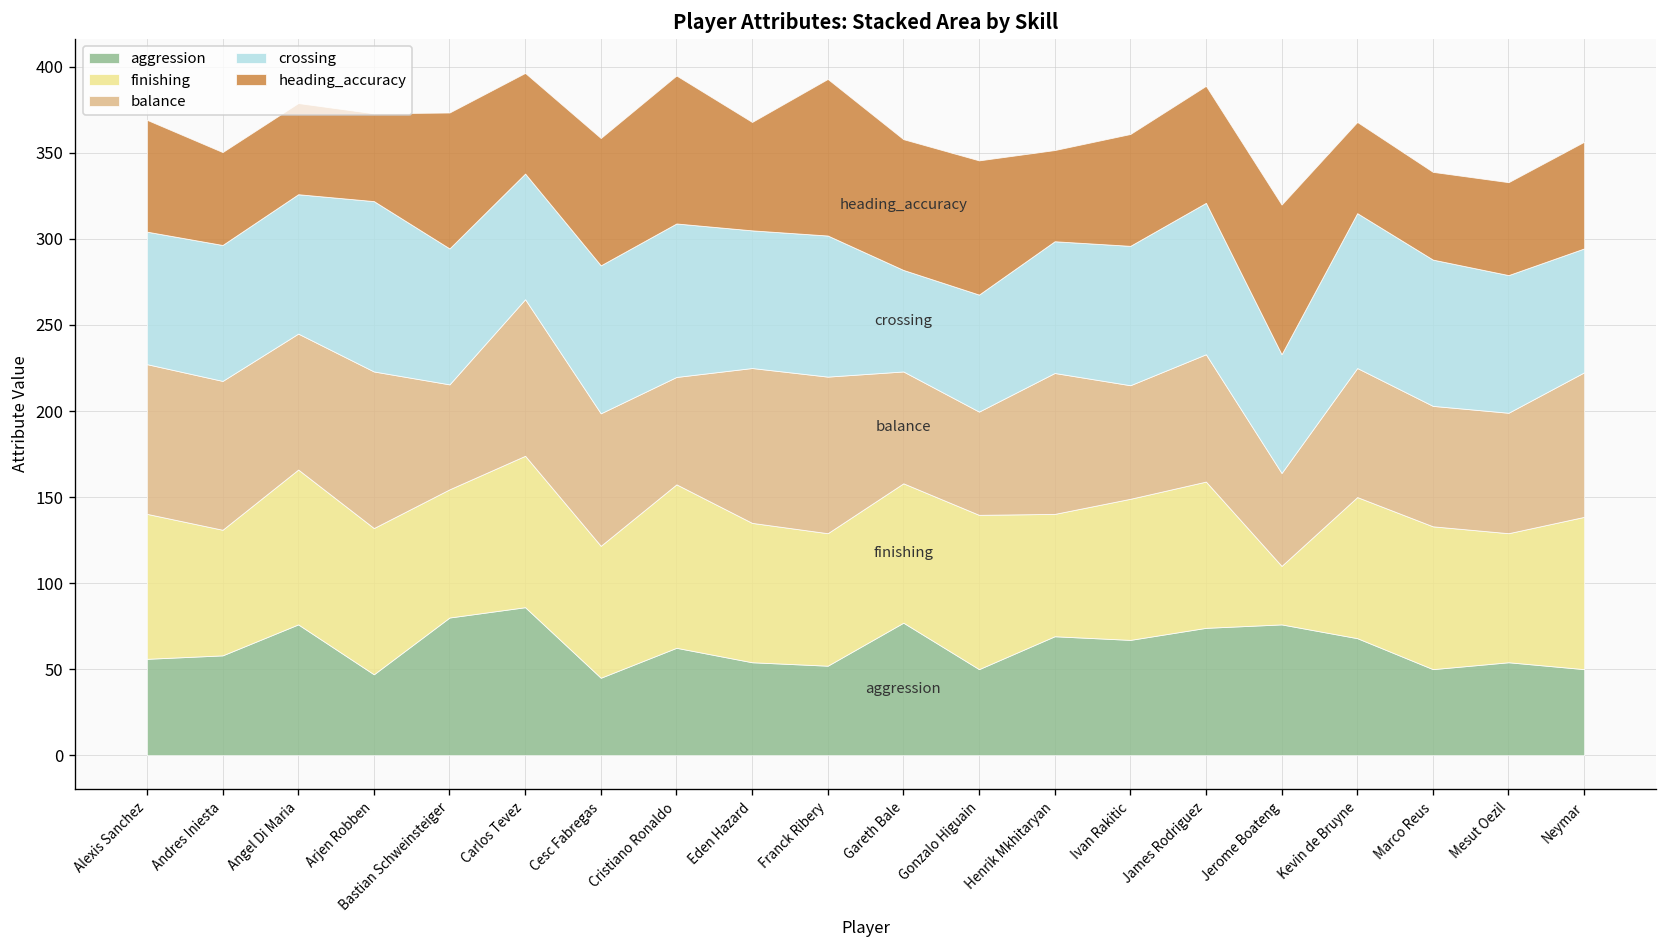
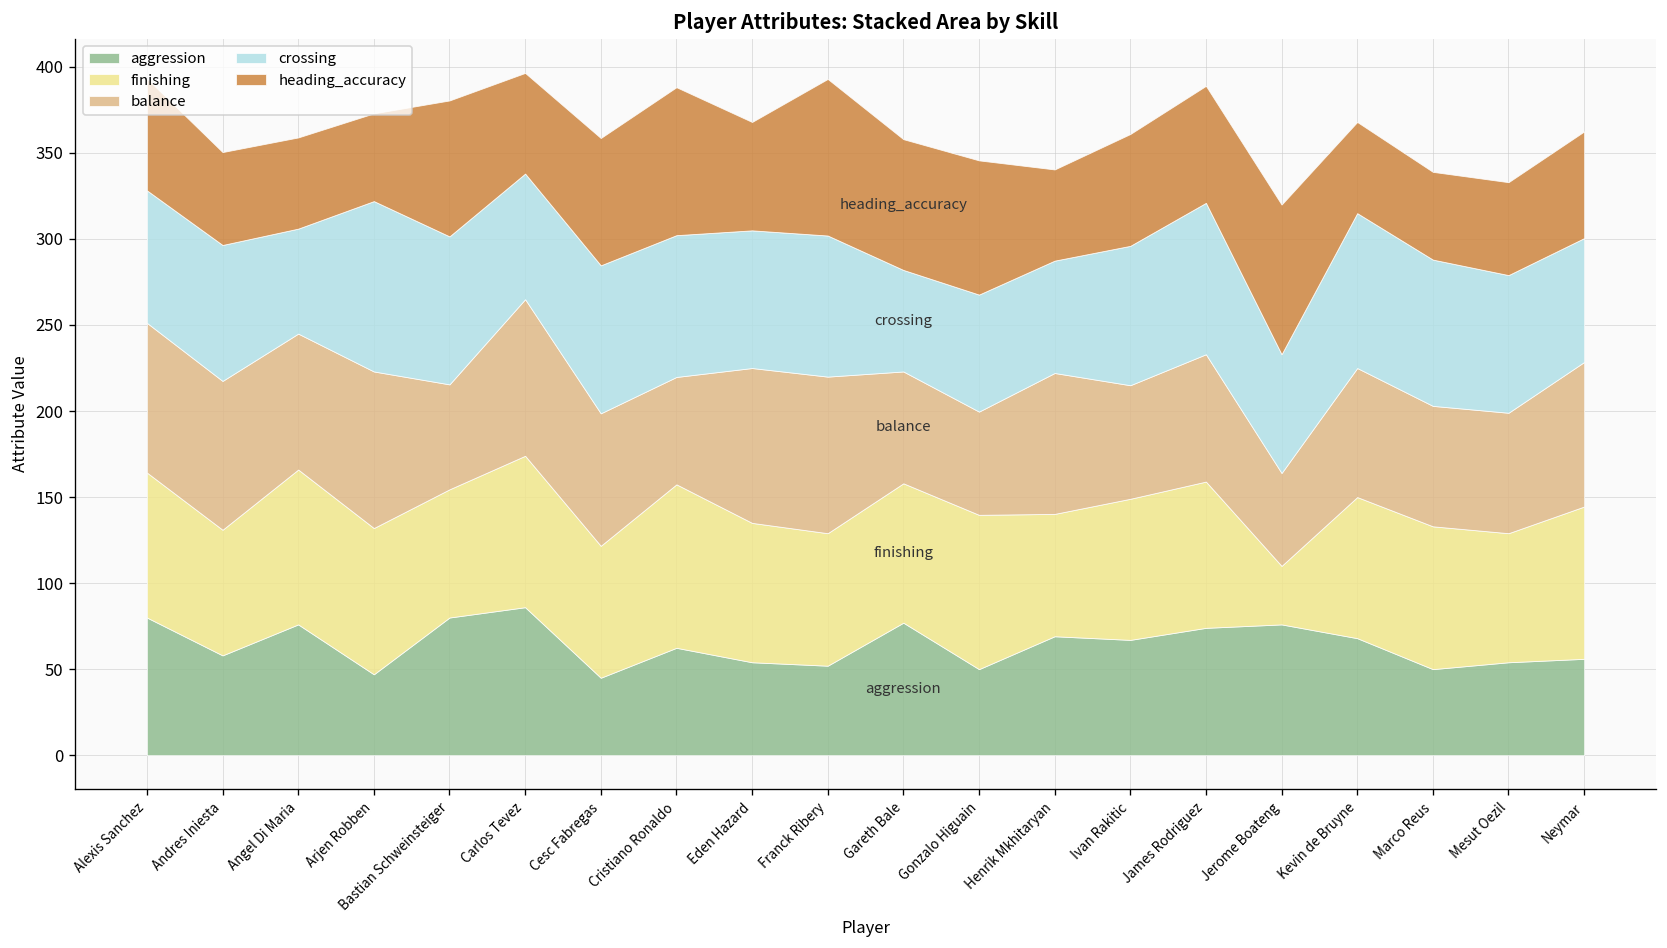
aggression, Alexis Sanchez: 56 -> 80
crossing, Angel Di Maria: 81 -> 61
crossing, Bastian Schweinsteiger: 79 -> 86
crossing, Cristiano Ronaldo: 89 -> 82
crossing, Henrik Mkhitaryan: 77 -> 65
aggression, Neymar: 50 -> 56
